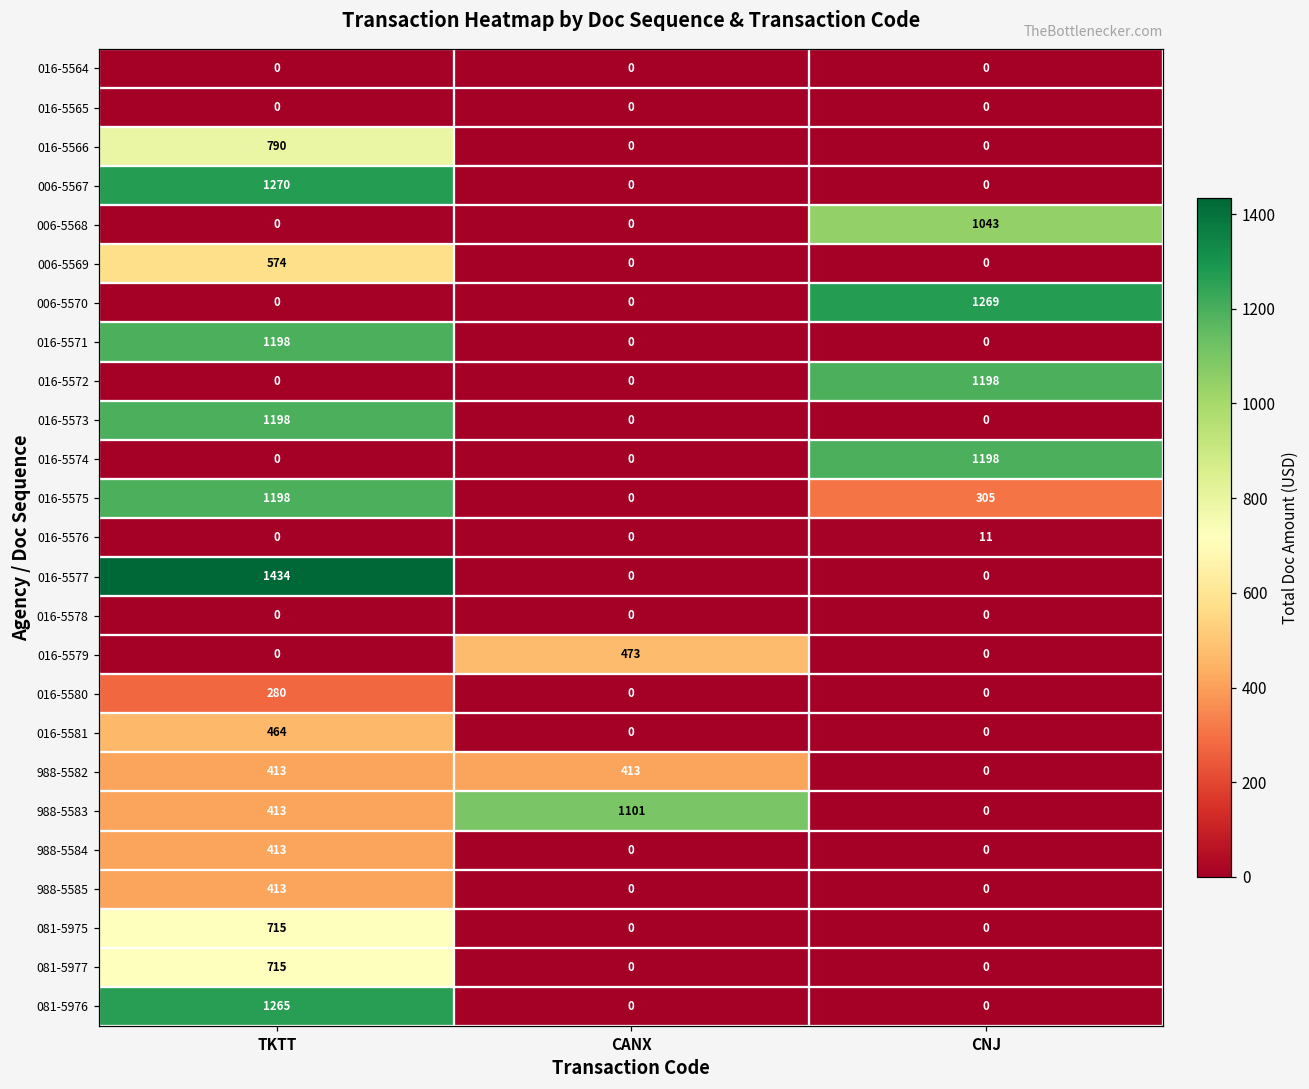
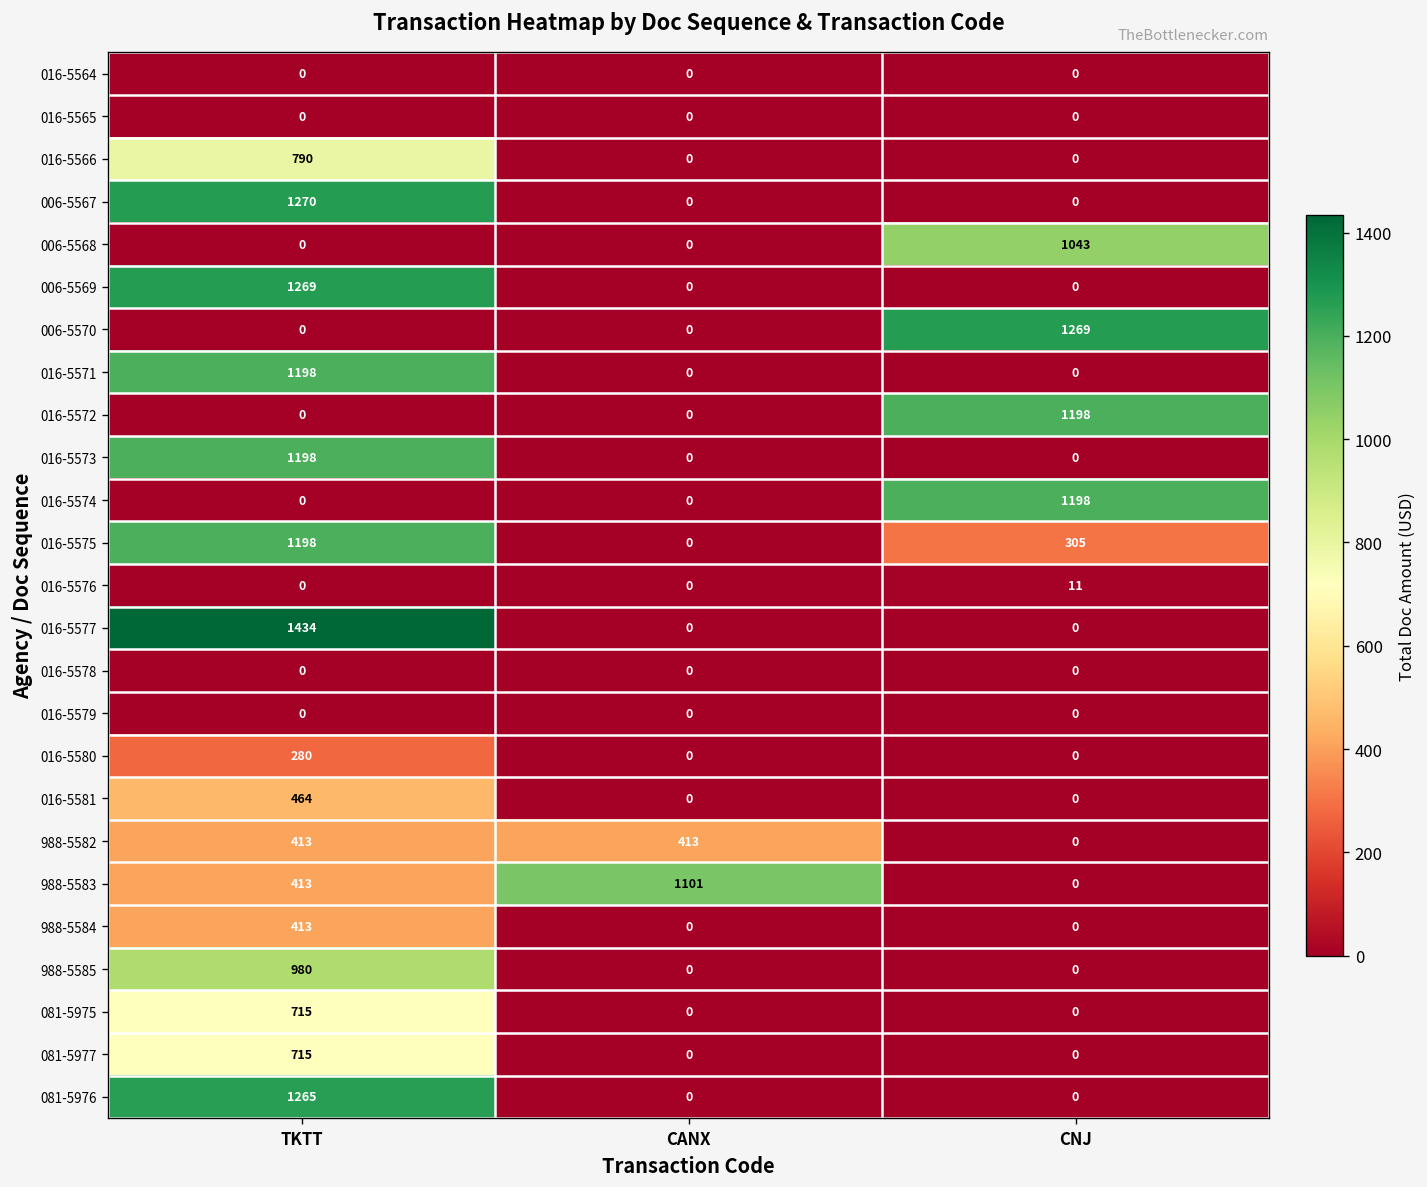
006-5569, TKTT: 574 -> 1269
016-5579, CANX: 473 -> 0
988-5585, TKTT: 413 -> 980
